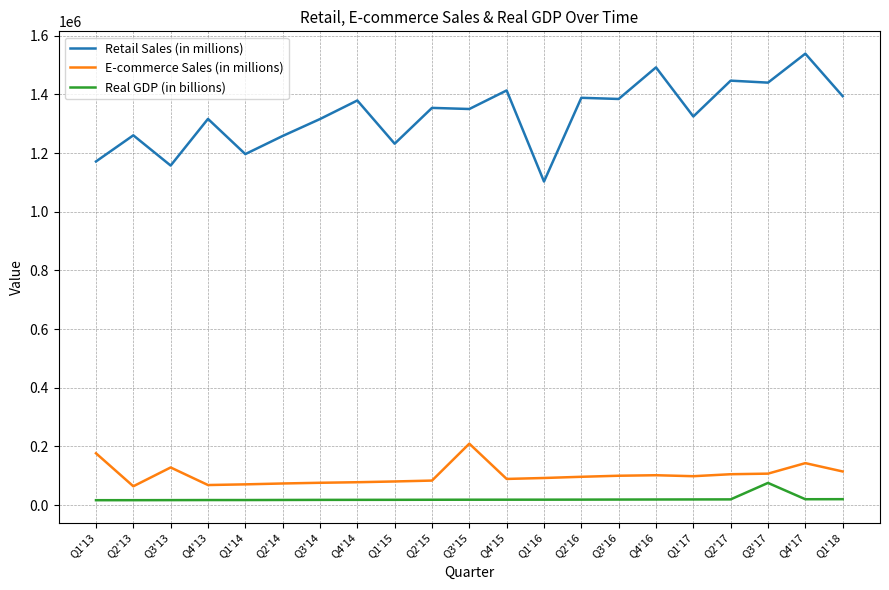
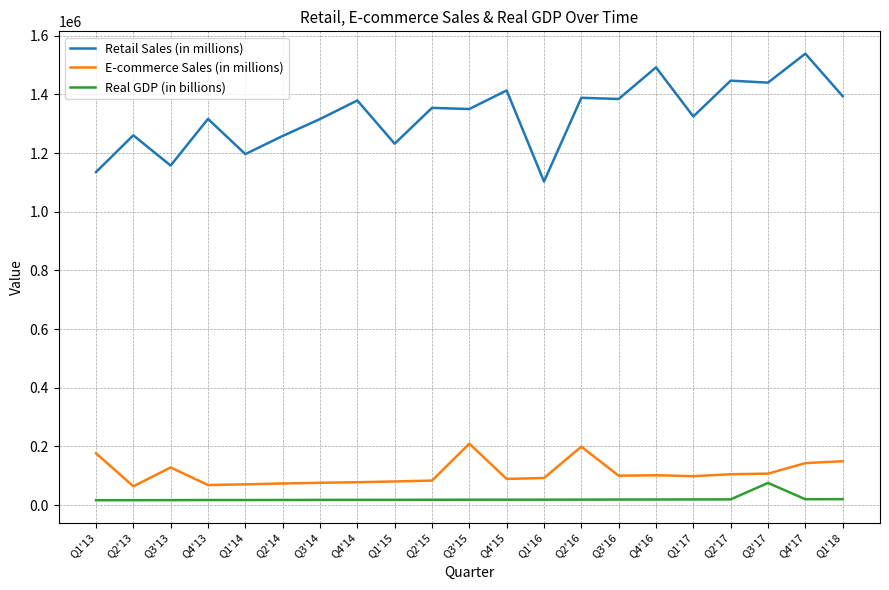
Retail Sales (in millions), Q1'13: 1170000 -> 1130000
E-commerce Sales (in millions), Q2'16: 100000 -> 200000
E-commerce Sales (in millions), Q1'18: 110000 -> 150000
